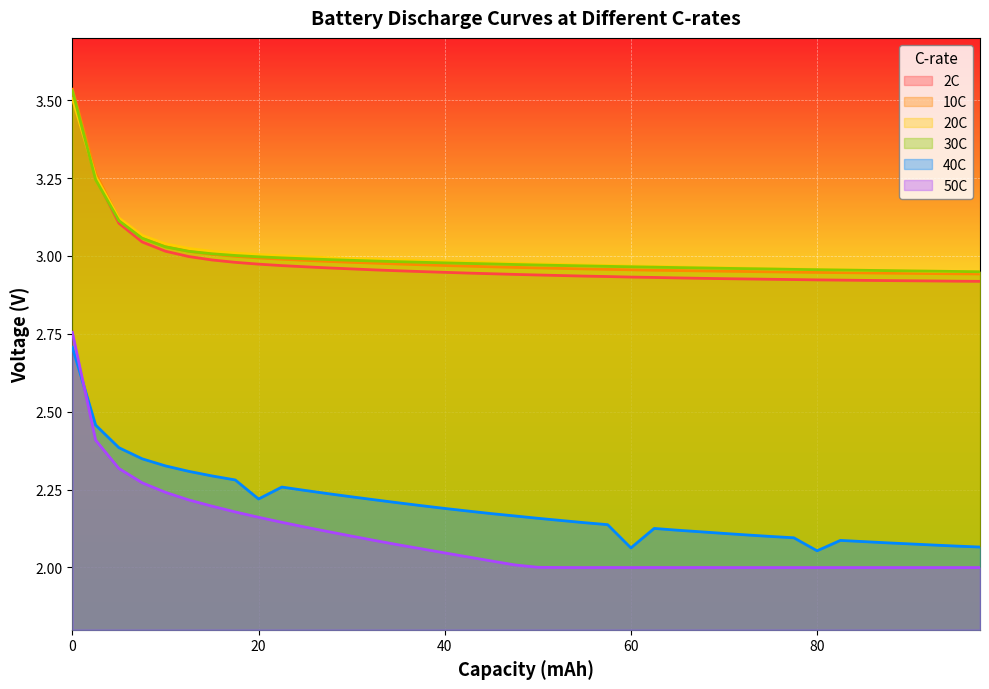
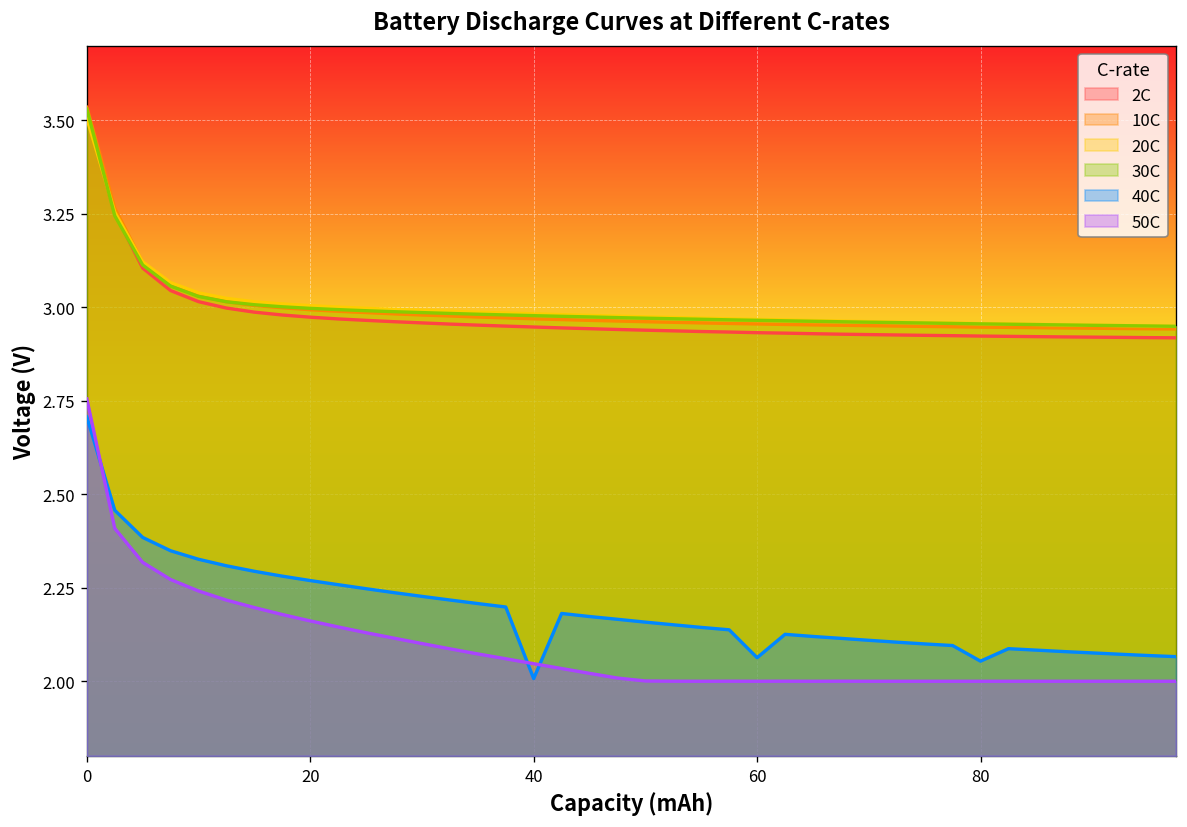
40C, 20: 2.22 -> 2.27
40C, 40: 2.19 -> 2.01
